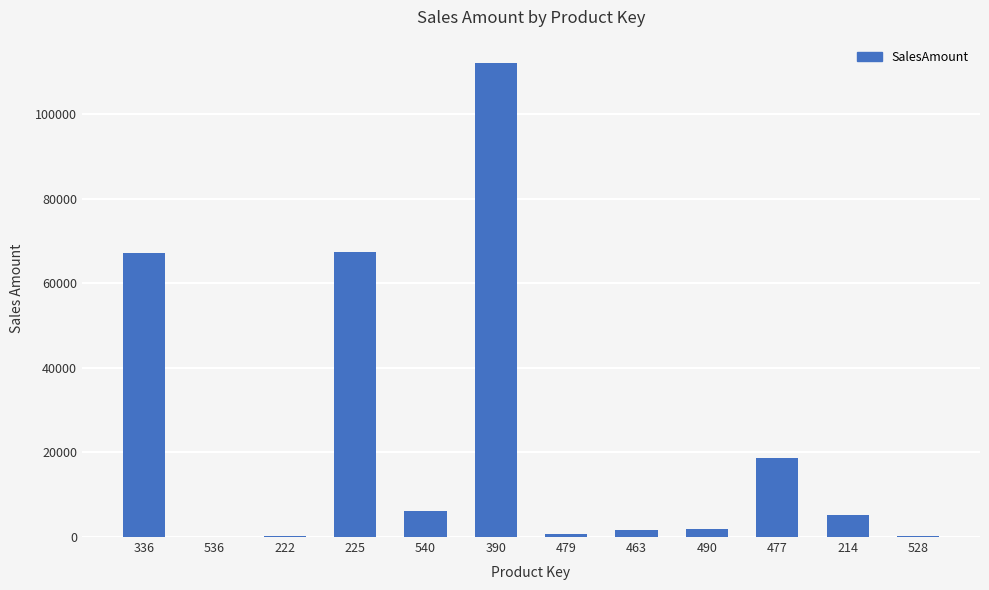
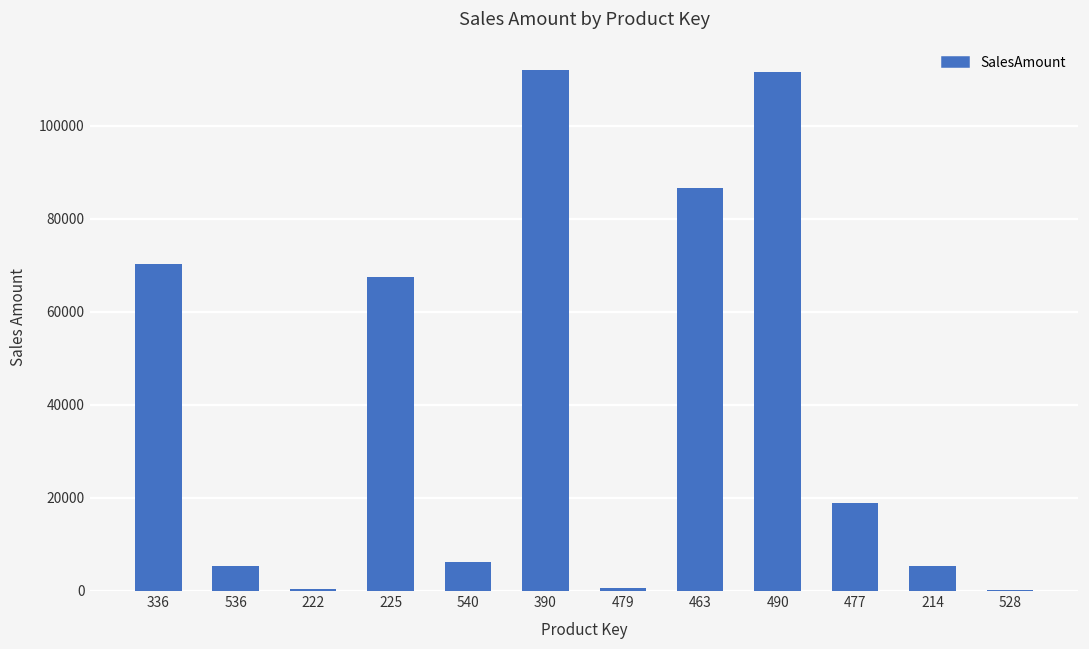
336: 67000 -> 70000
536: 0 -> 5000
463: 2000 -> 87000
490: 2000 -> 112000
